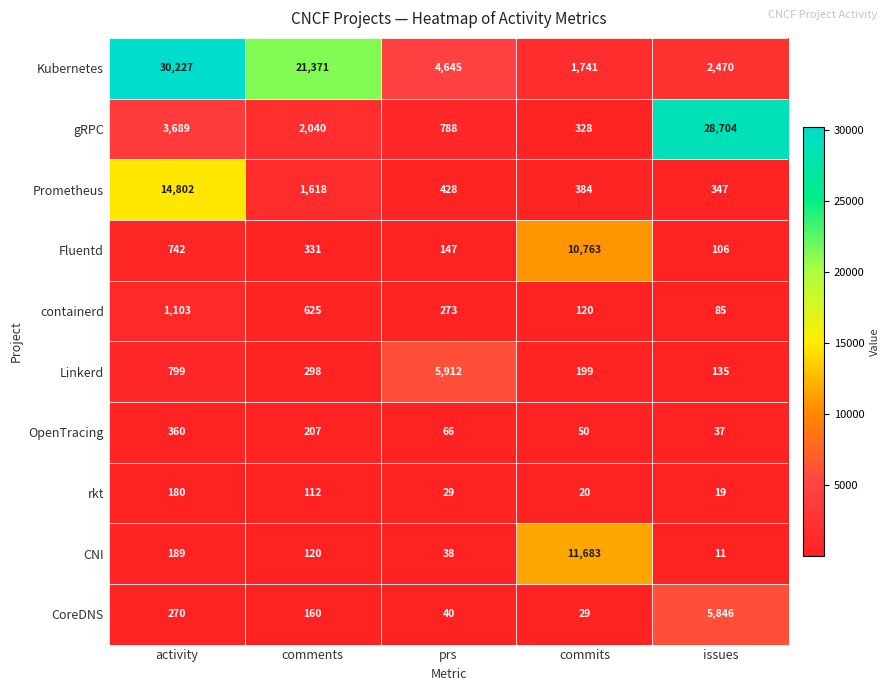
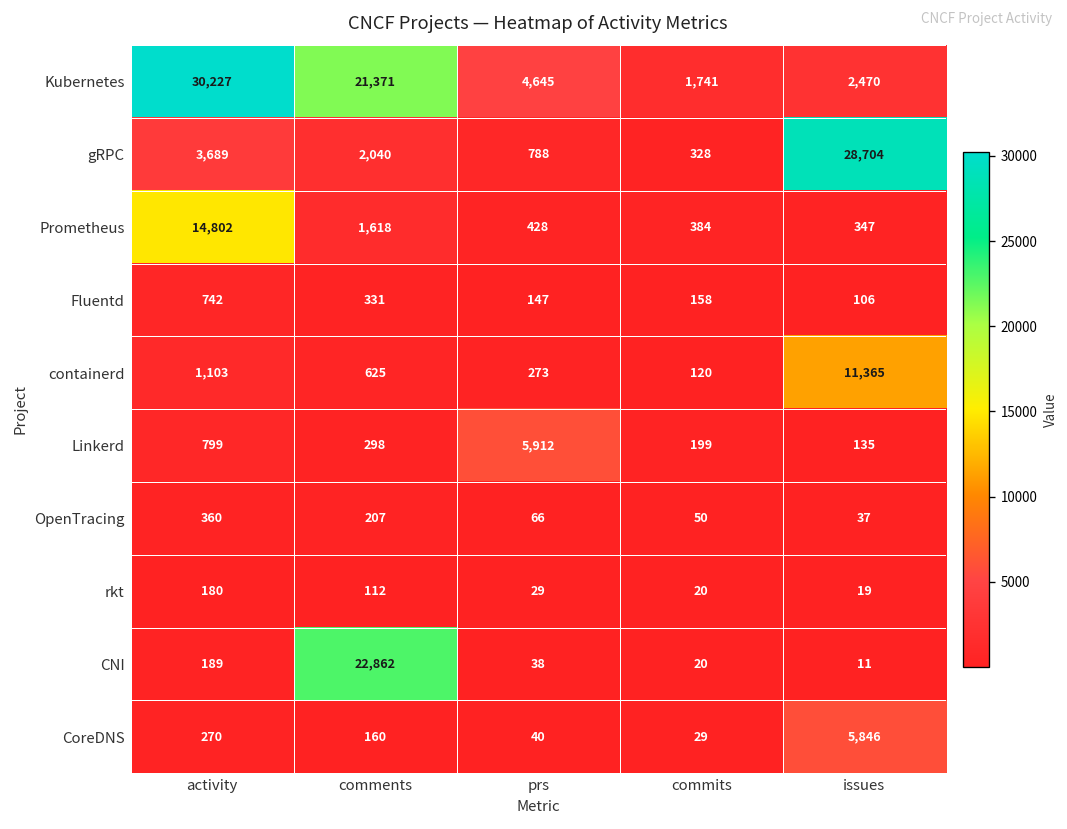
Fluentd, commits: 10,763 -> 158
containerd, issues: 85 -> 11,365
CNI, comments: 120 -> 22,862
CNI, commits: 11,683 -> 20
